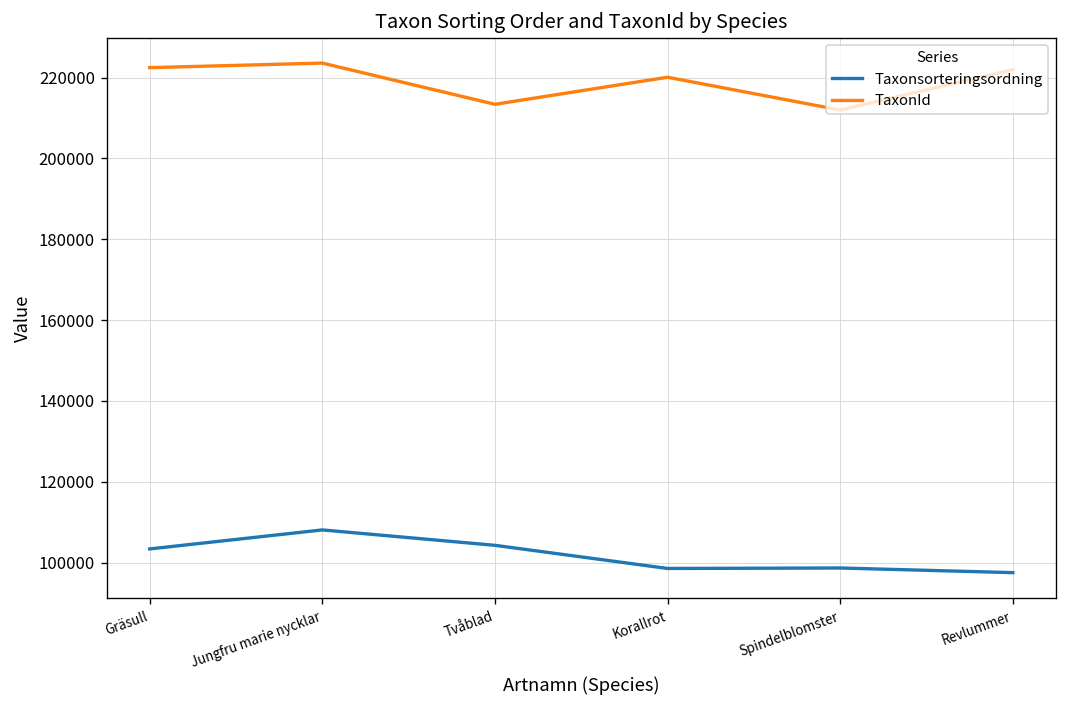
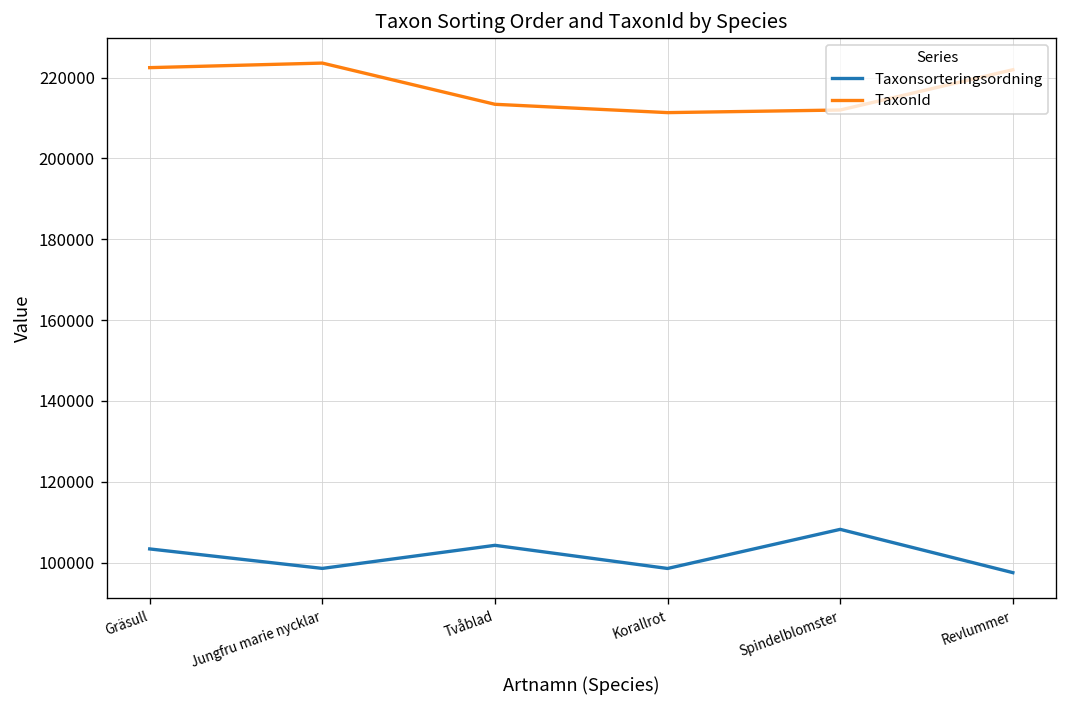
Taxonsorteringsordning, Jungfru marie nycklar: 108000 -> 99000
TaxonId, Korallrot: 220000 -> 211000
Taxonsorteringsordning, Spindelblomster: 99000 -> 108000
